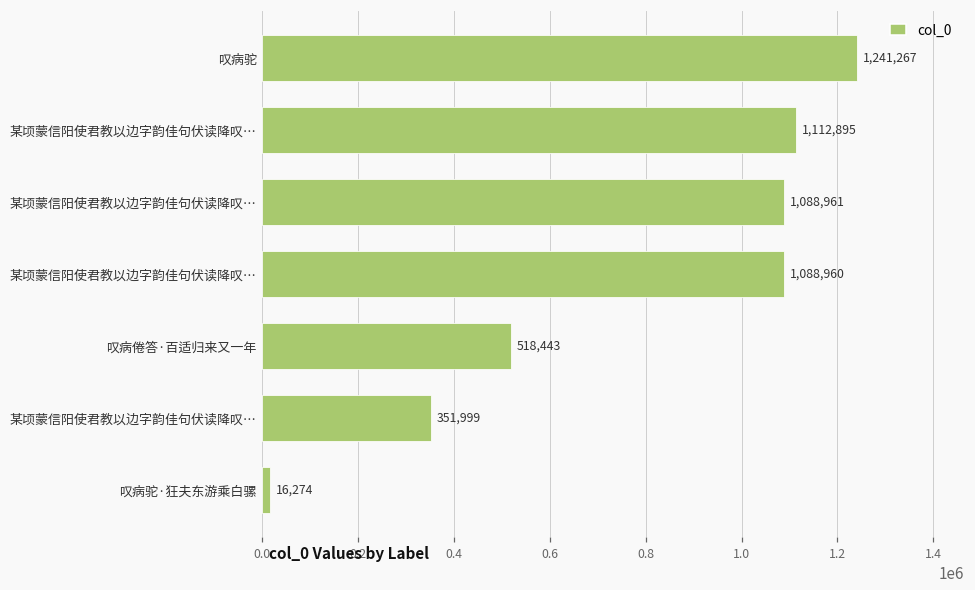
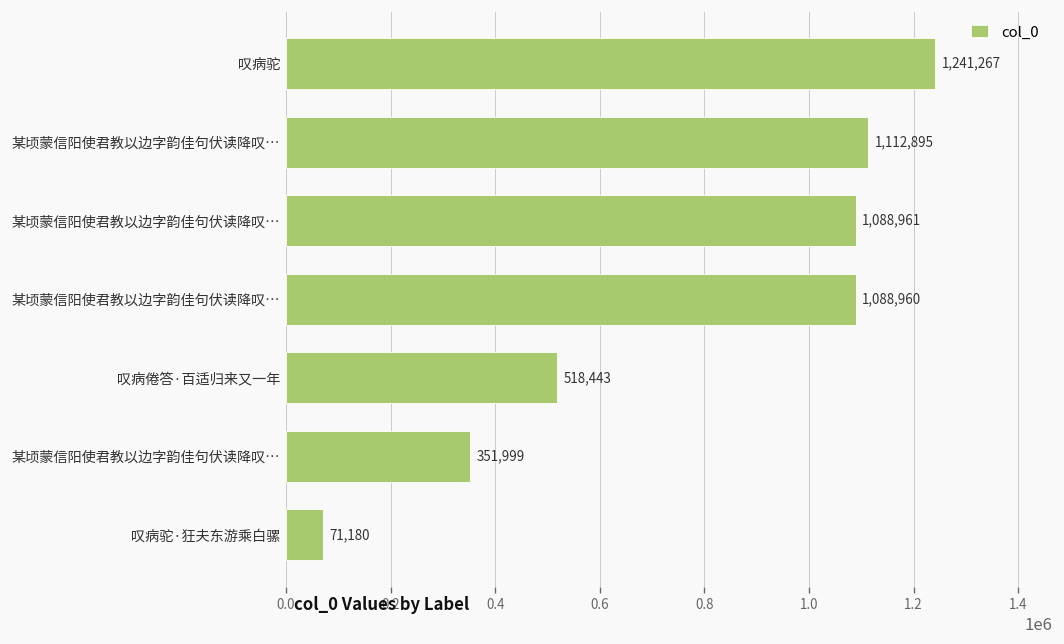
叹病驼·狂夫东游乘白骡: 16,274 -> 71,180
